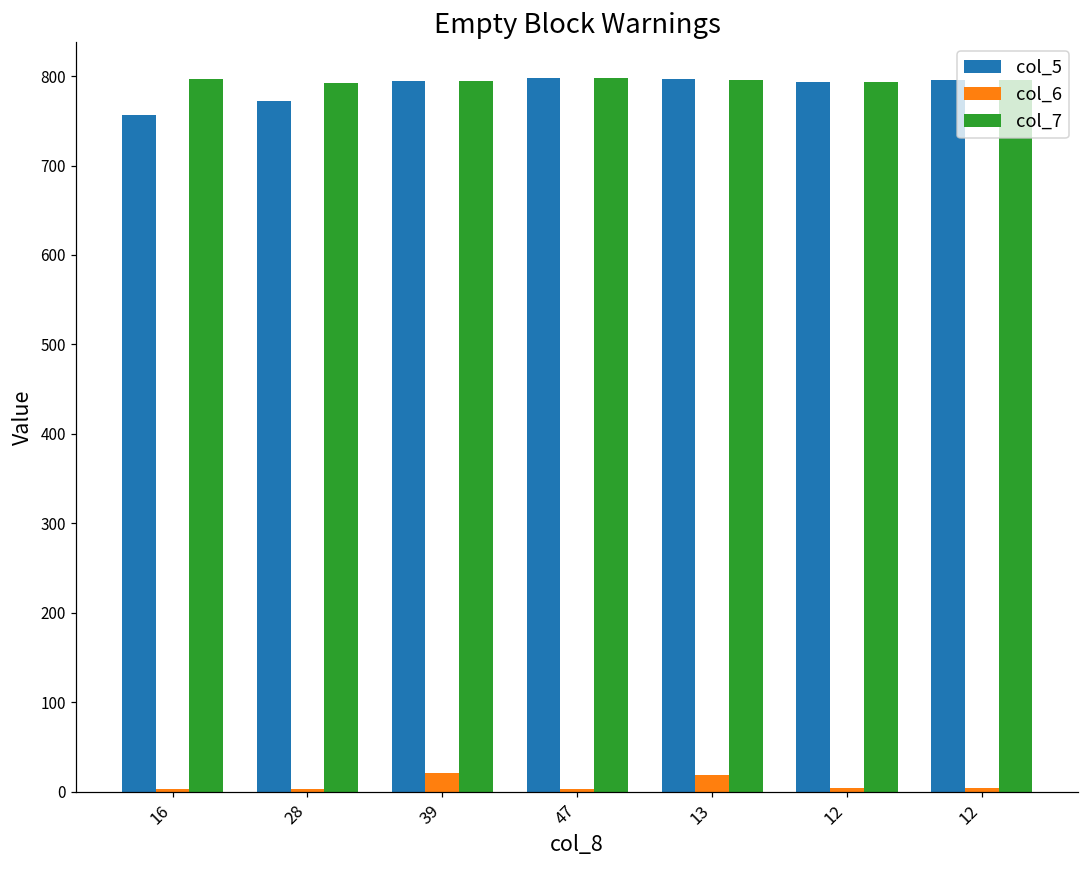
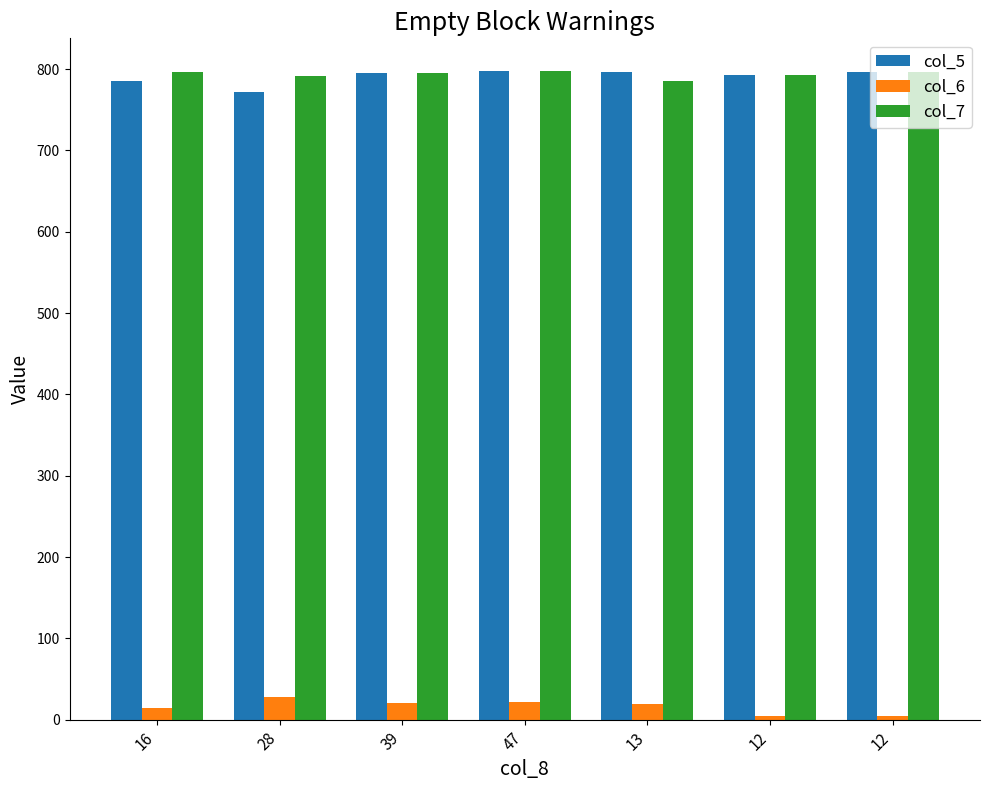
col_5, 16: 760 -> 790
col_6, 16: 0 -> 10
col_6, 28: 0 -> 30
col_6, 47: 0 -> 20
col_7, 13: 800 -> 790
